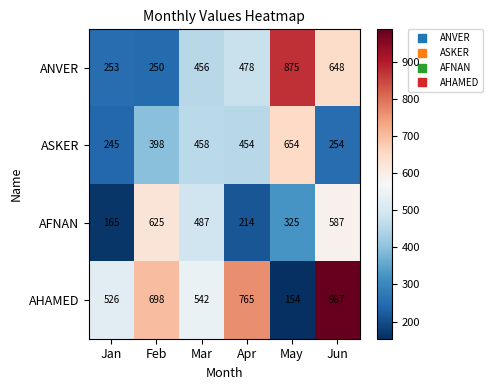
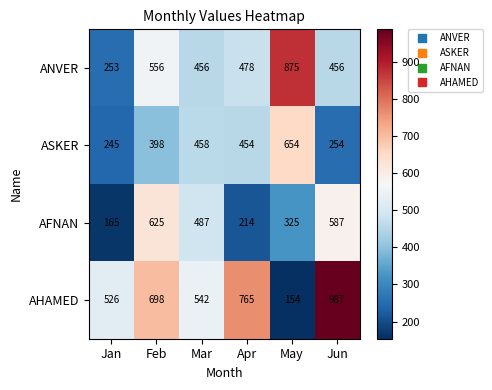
ANVER, Feb: 250 -> 556
ANVER, Jun: 648 -> 456
